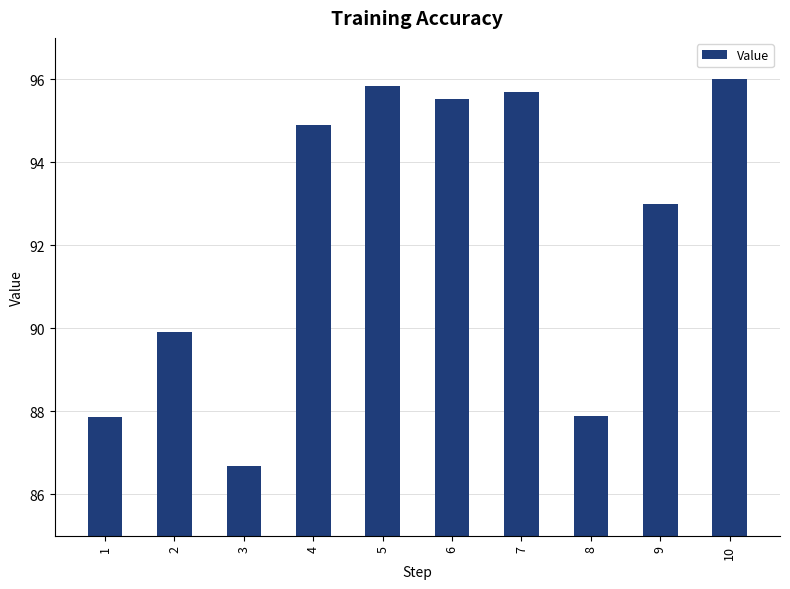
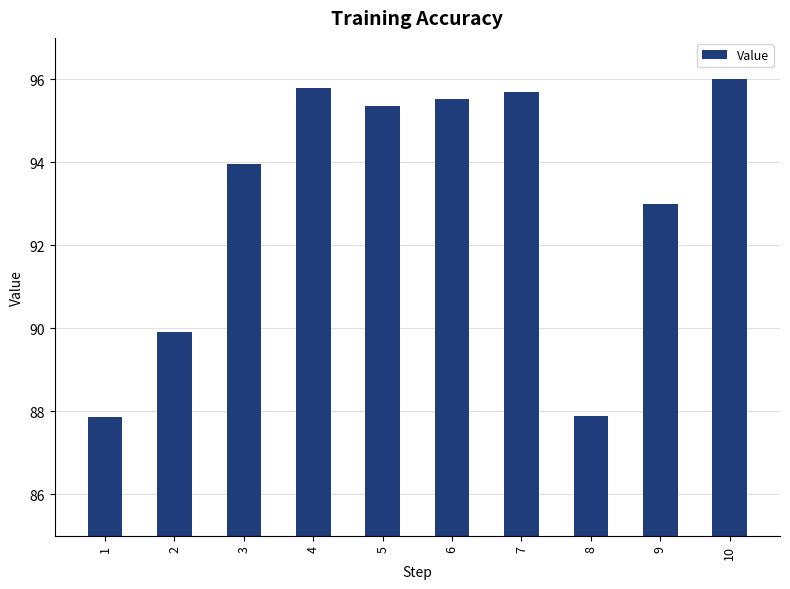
3: 86.7 -> 94.0
4: 94.9 -> 95.8
5: 95.8 -> 95.4
